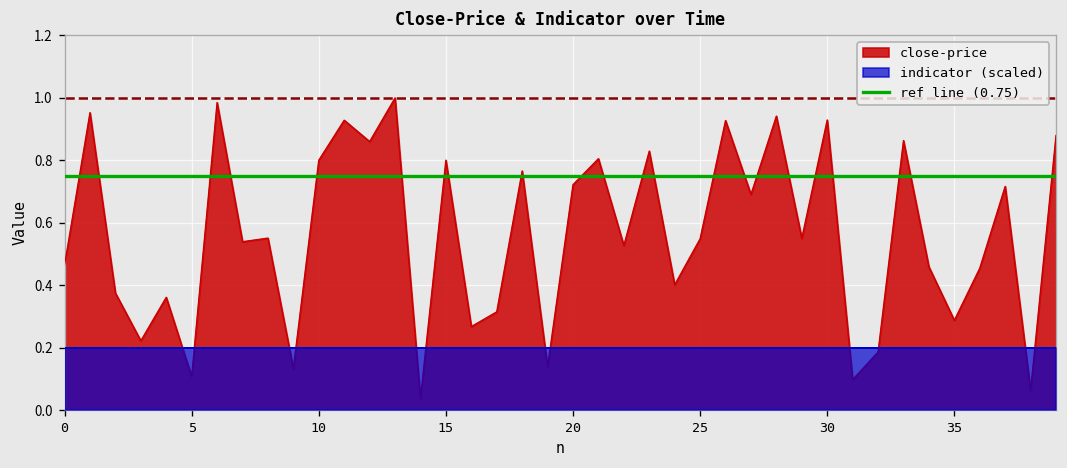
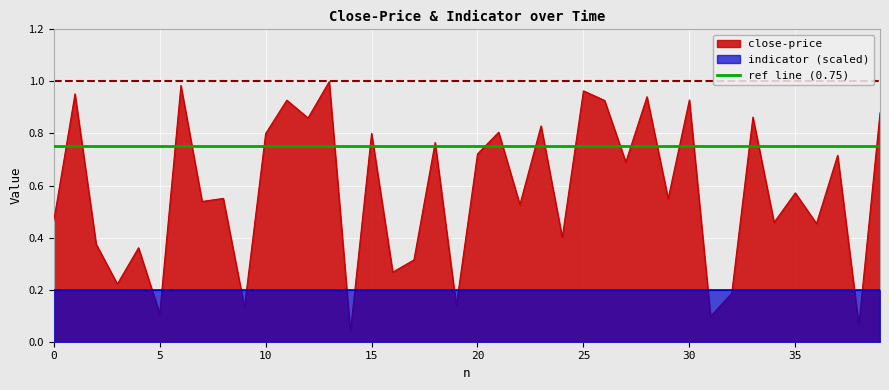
close-price, 25: 0.55 -> 0.96
close-price, 35: 0.29 -> 0.57
